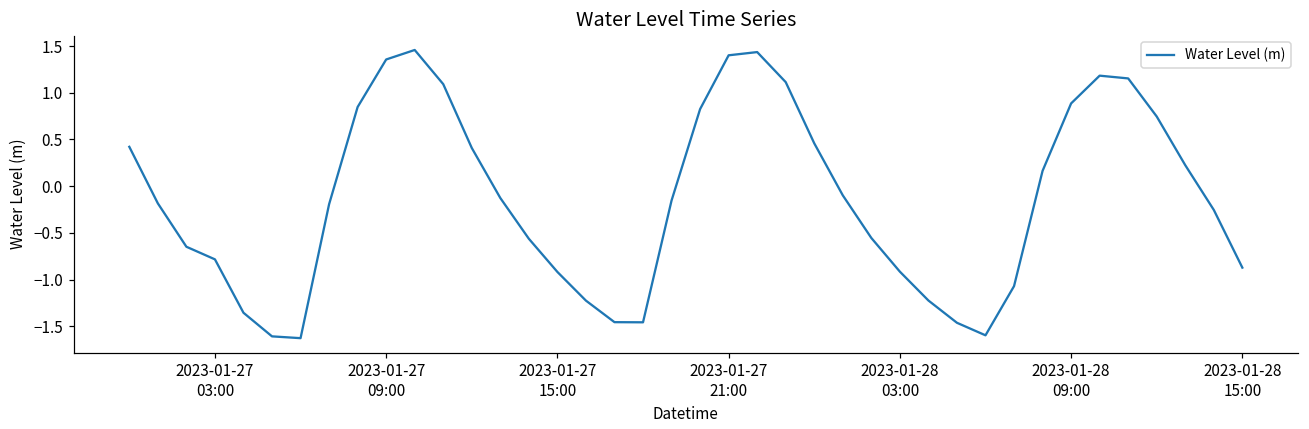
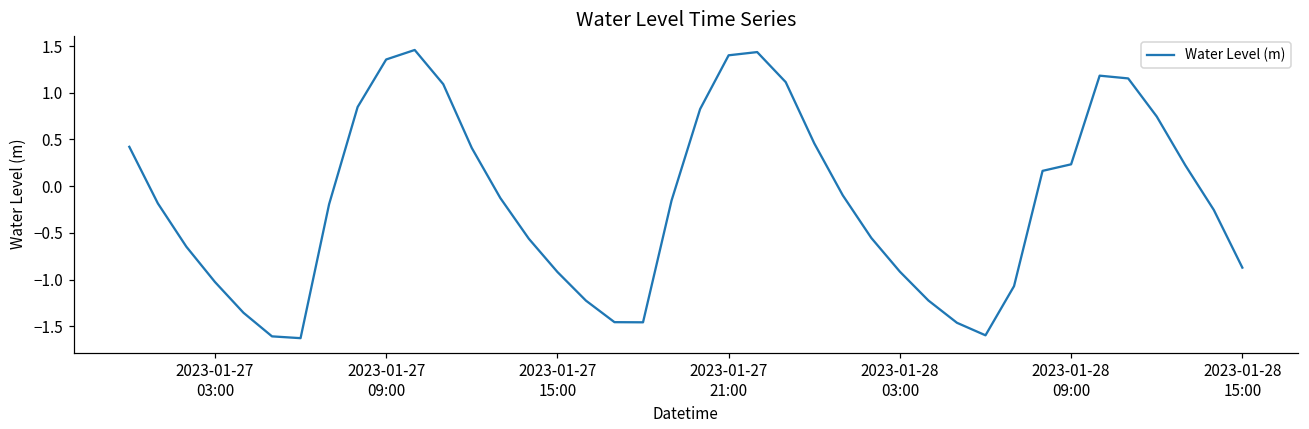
2023-01-27 03:00: -0.8 -> -1.0
2023-01-28 09:00: 0.9 -> 0.2
